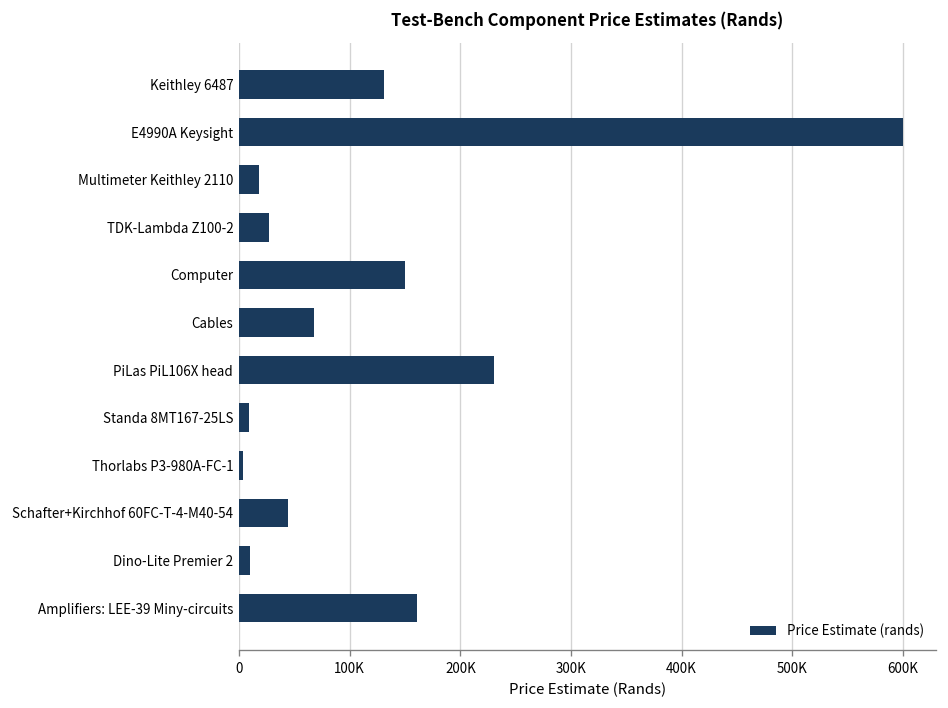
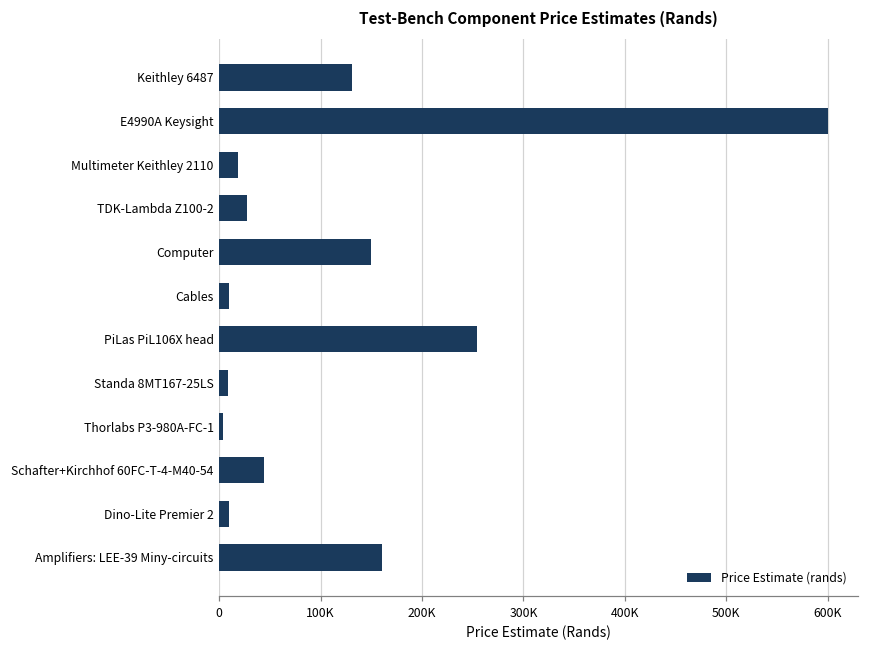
Cables: 70000 -> 10000
PiLas PiL106X head: 230000 -> 250000
